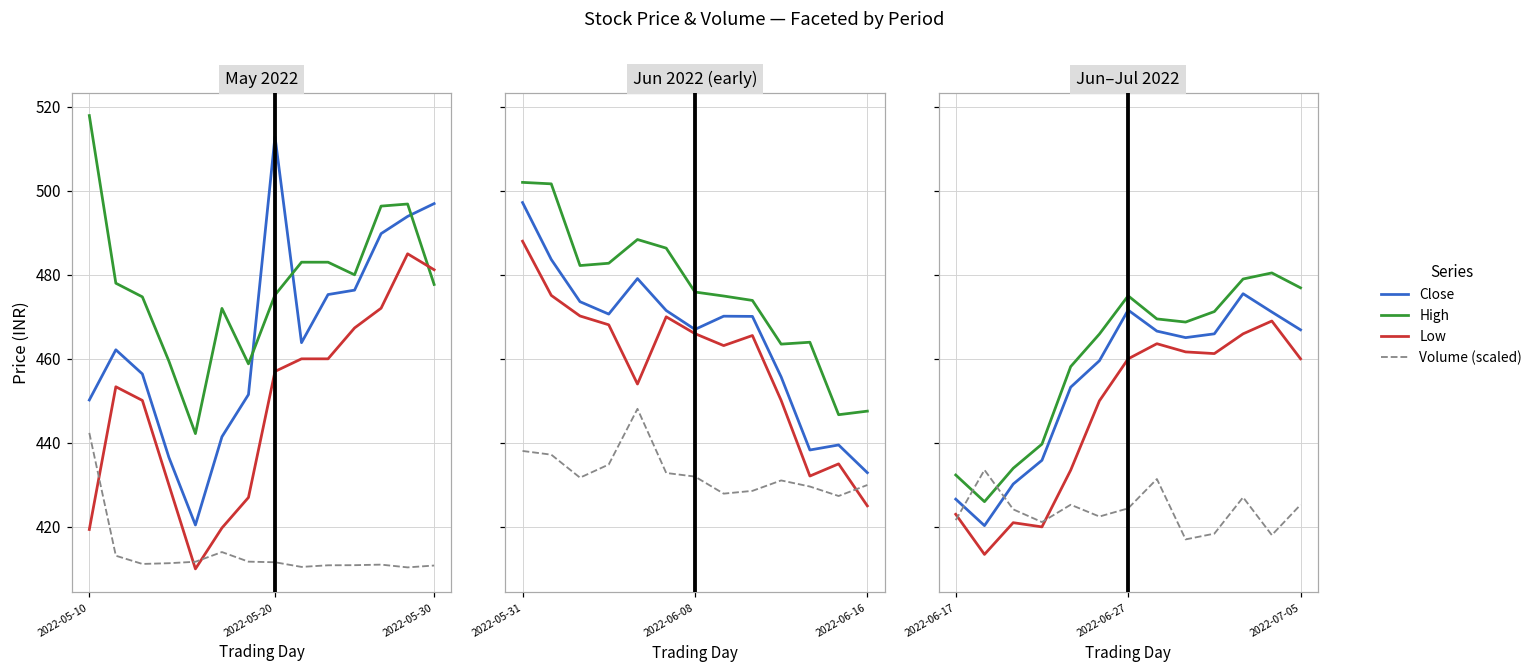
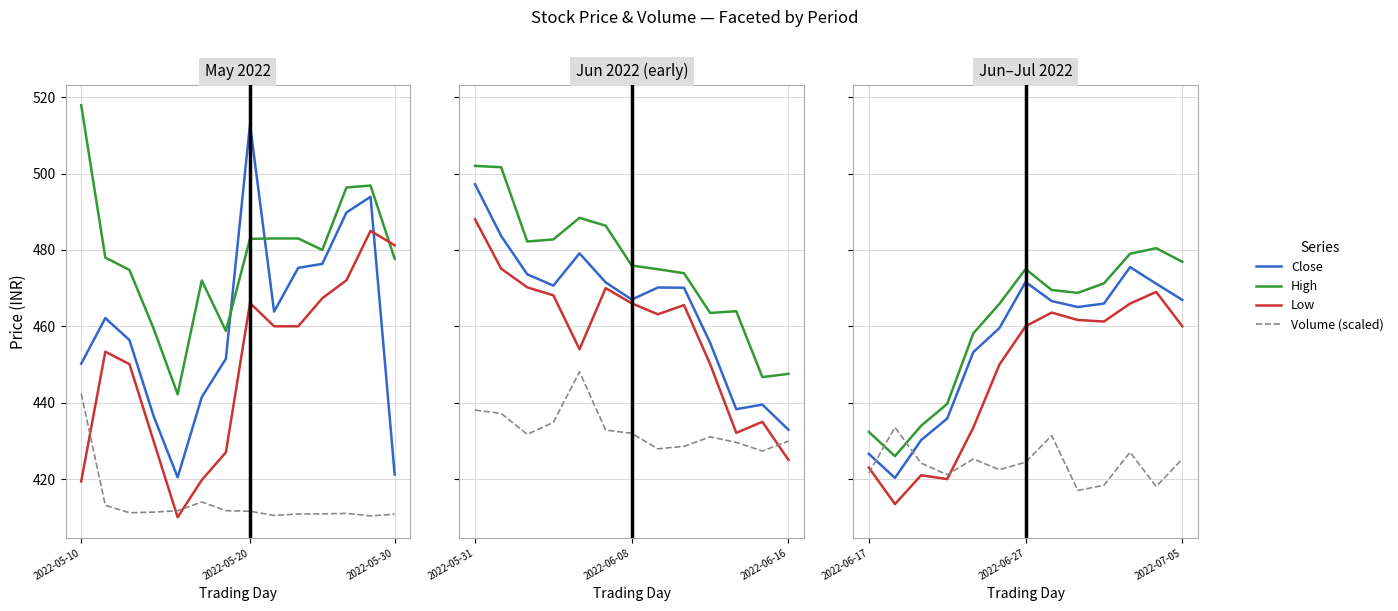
May 2022, High, 2022-05-20: 475 -> 483
May 2022, Low, 2022-05-20: 457 -> 466
May 2022, Close, 2022-05-30: 497 -> 421
